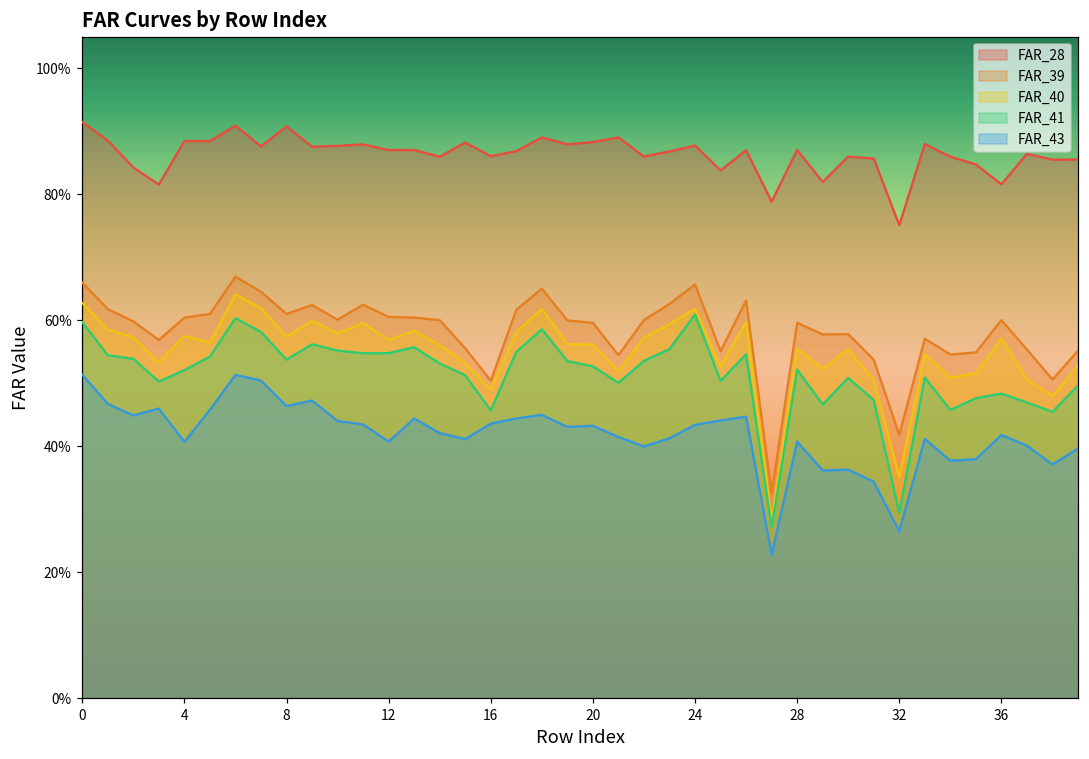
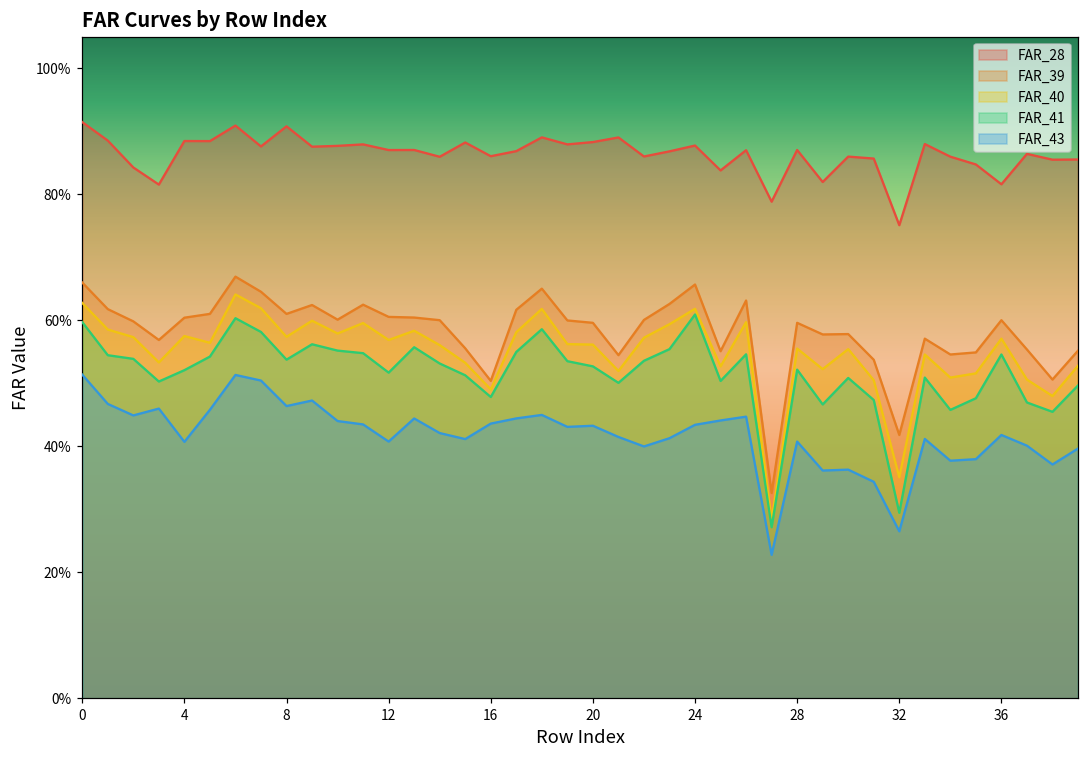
FAR_41, 12: 55% -> 52%
FAR_41, 16: 46% -> 48%
FAR_41, 36: 48% -> 55%
